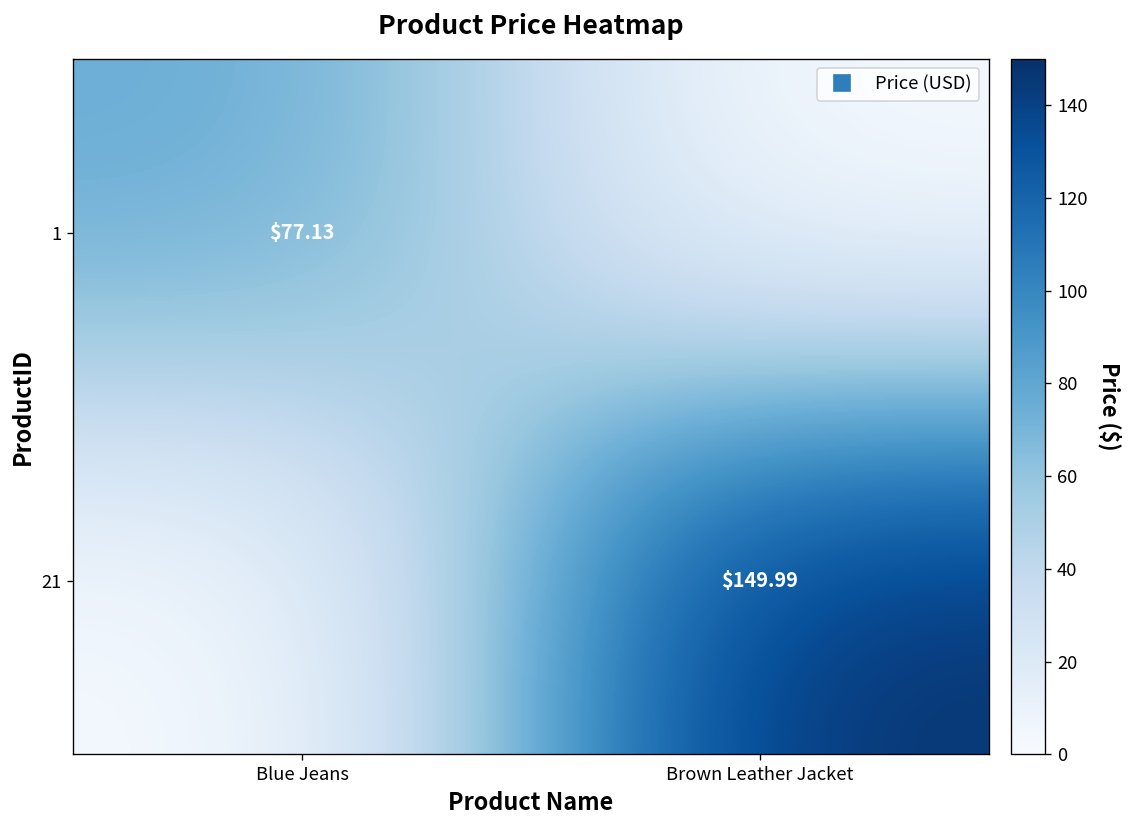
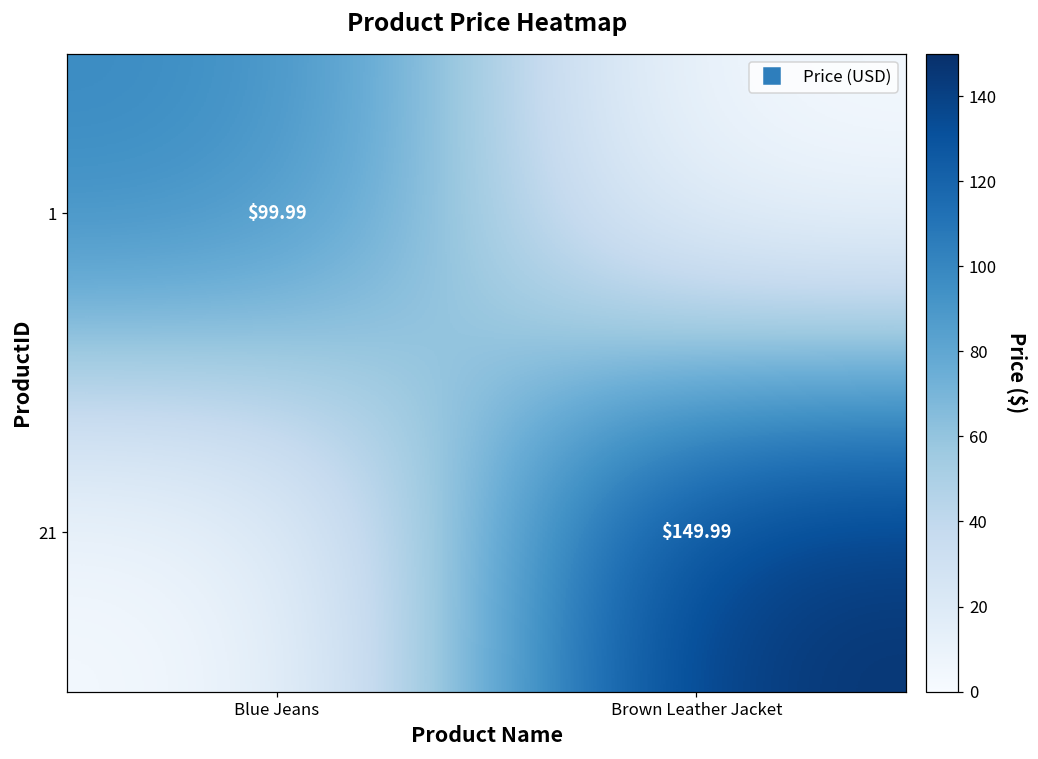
1, Blue Jeans: $77.13 -> $99.99
